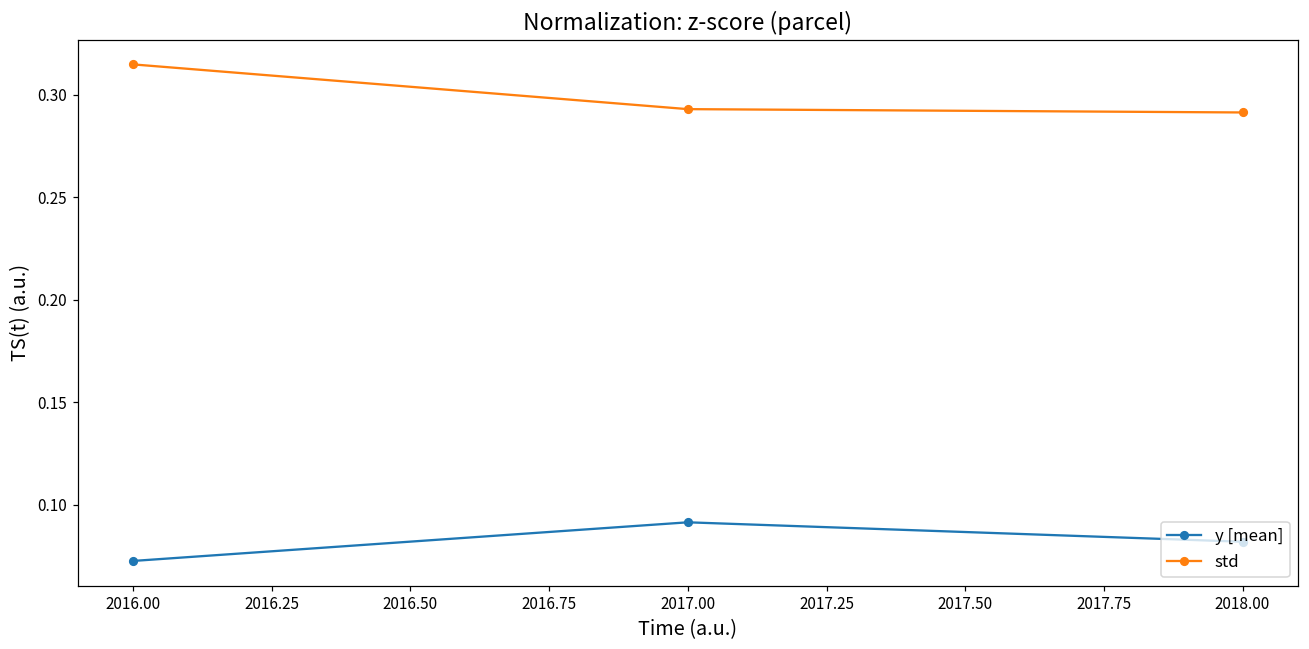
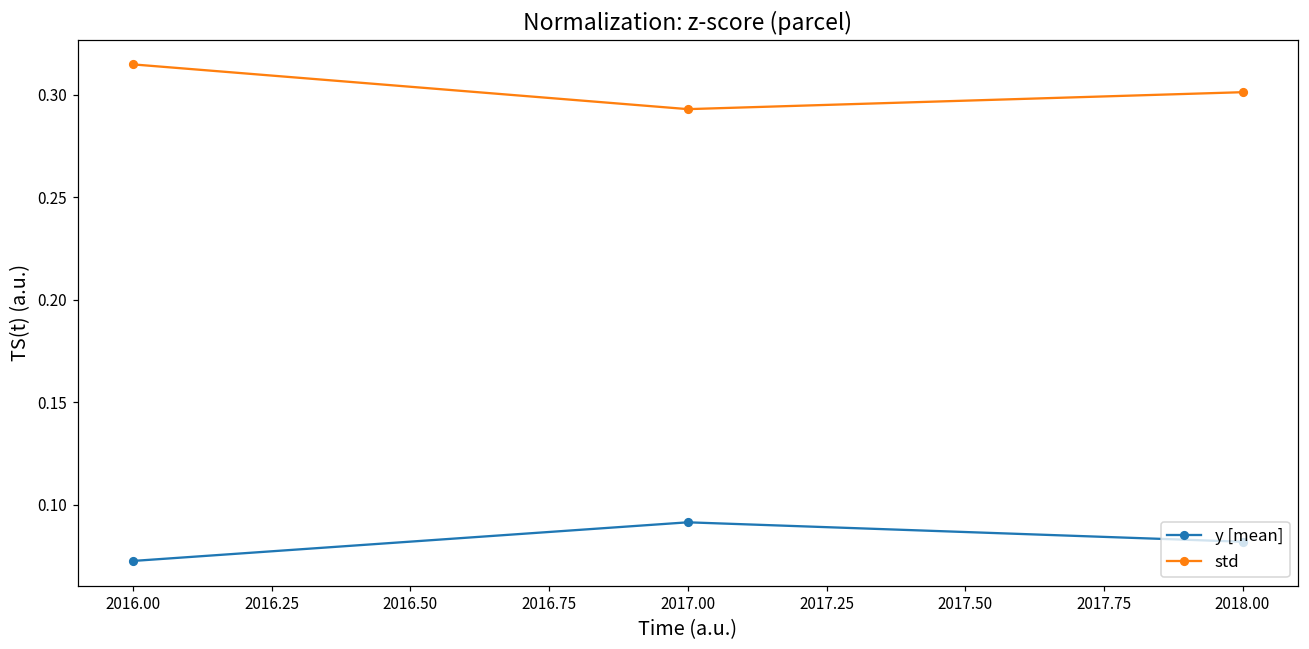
std, 2018.00: 0.291 -> 0.301
